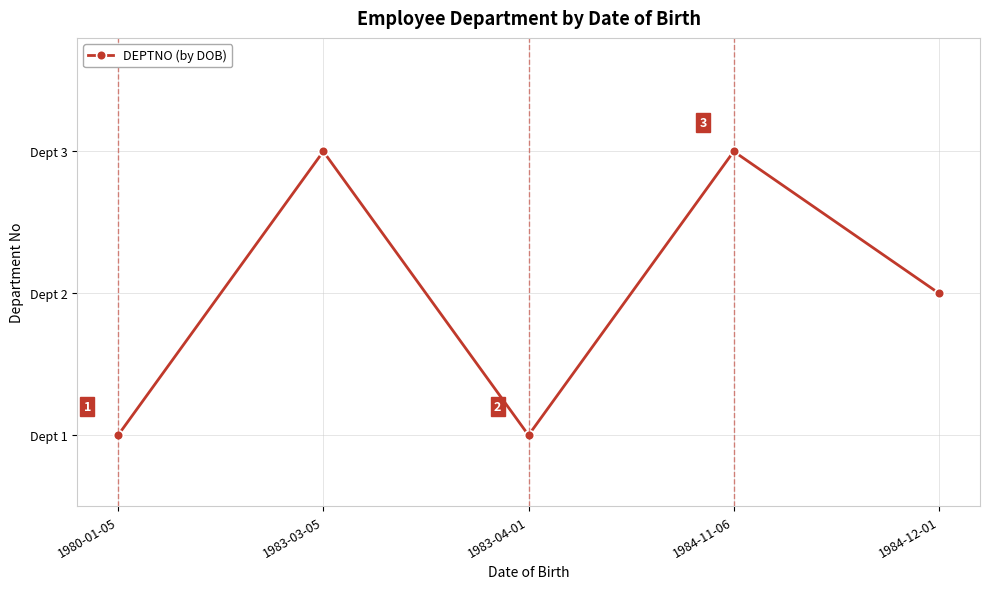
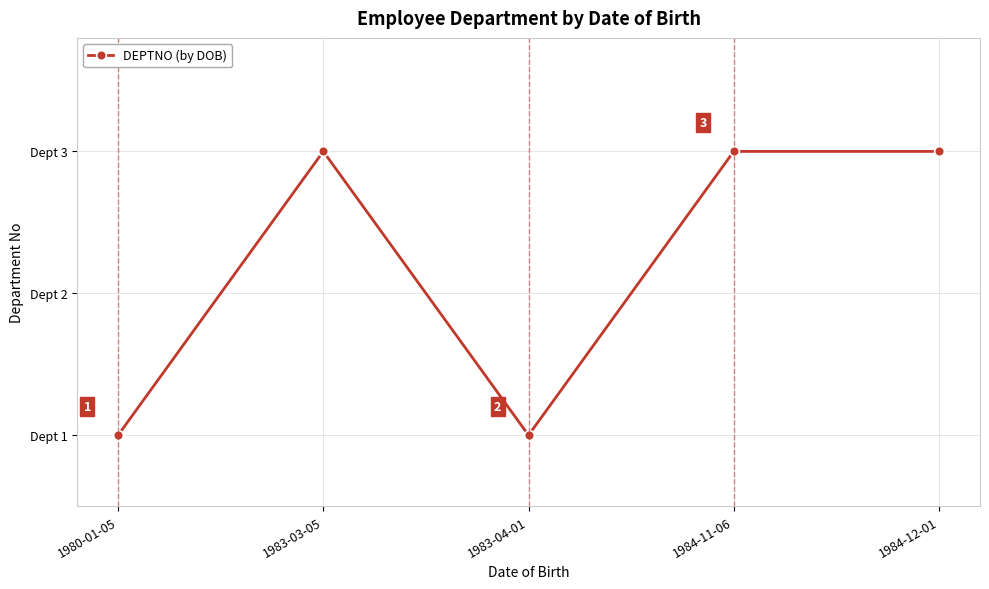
1984-12-01: Dept 2 -> Dept 3
